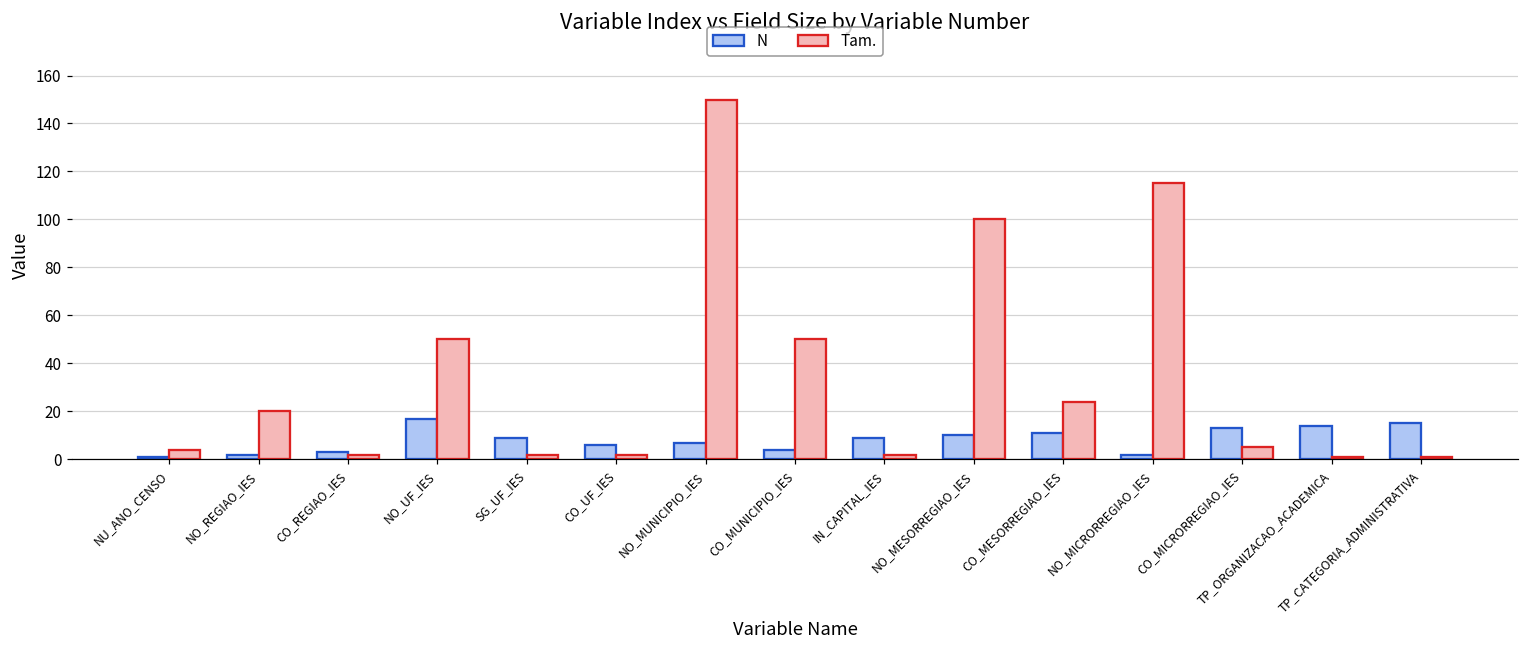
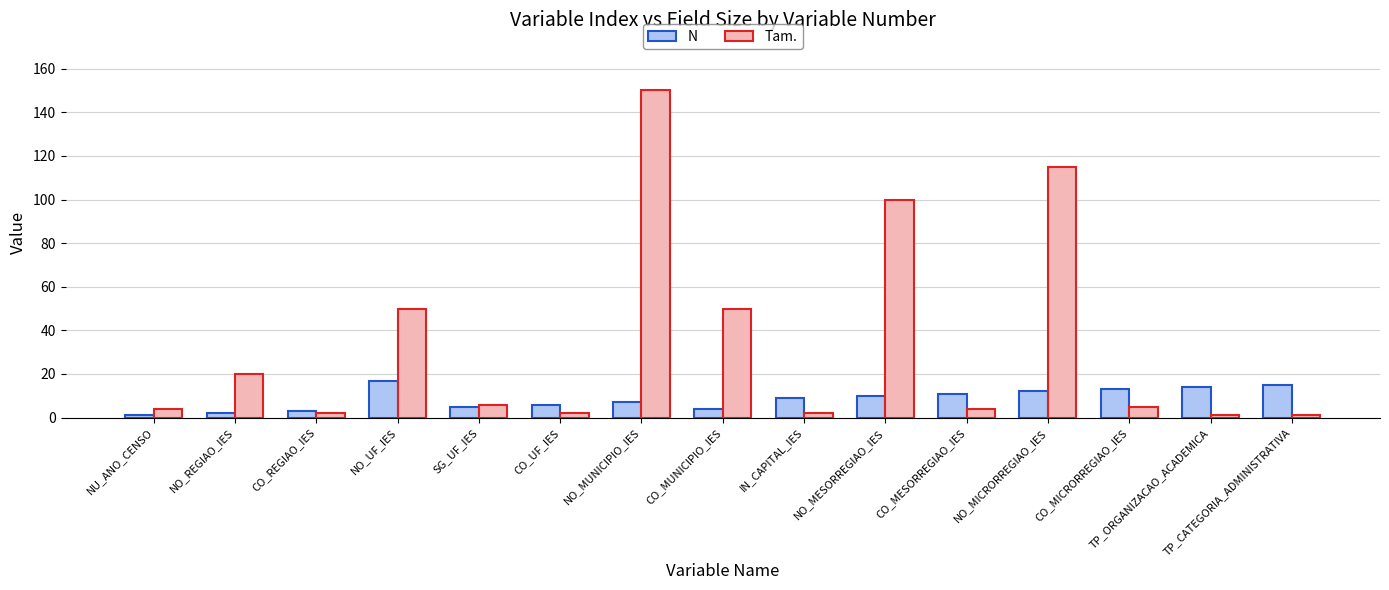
N, SG_UF_IES: 9 -> 5
Tam., SG_UF_IES: 2 -> 6
Tam., CO_MESORREGIAO_IES: 24 -> 4
N, NO_MICRORREGIAO_IES: 2 -> 12
